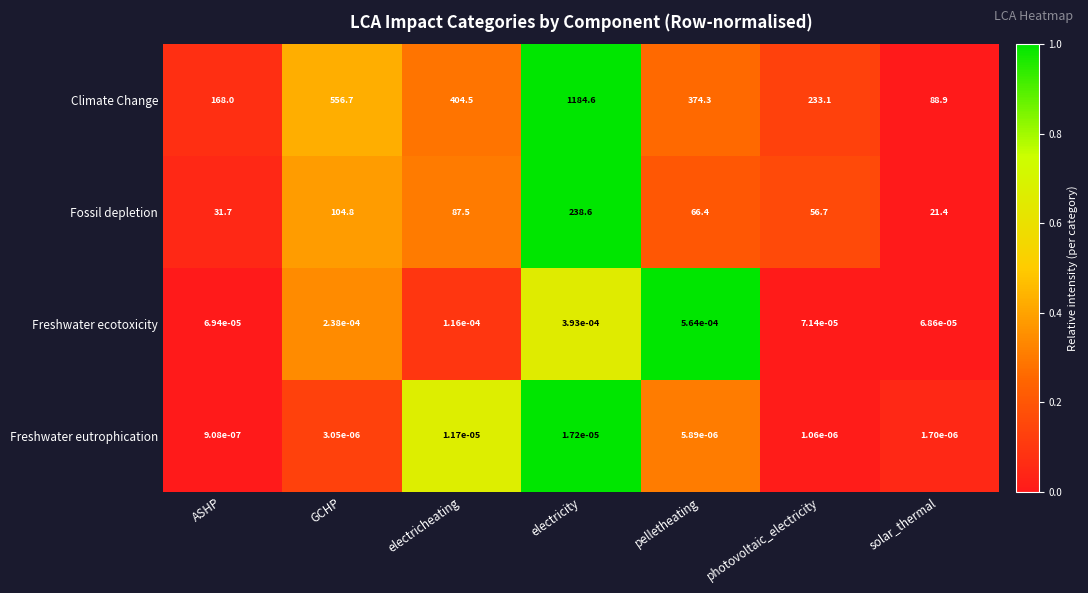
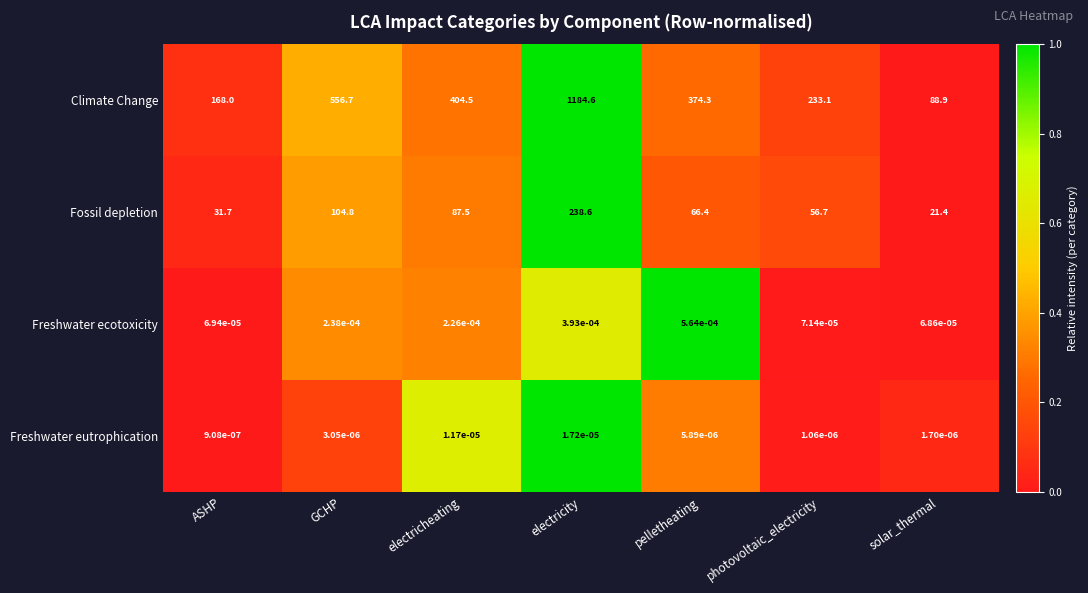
Freshwater ecotoxicity, electricheating: 1.16e-04 -> 2.26e-04
